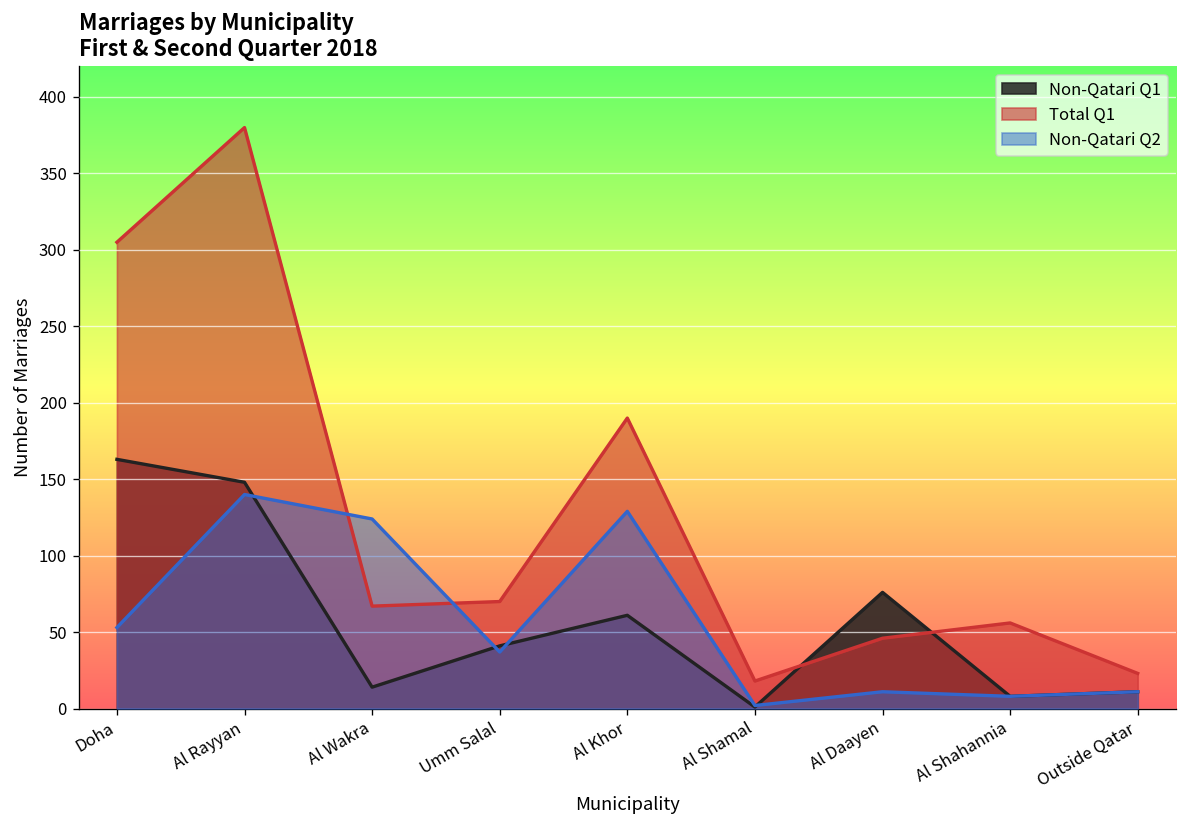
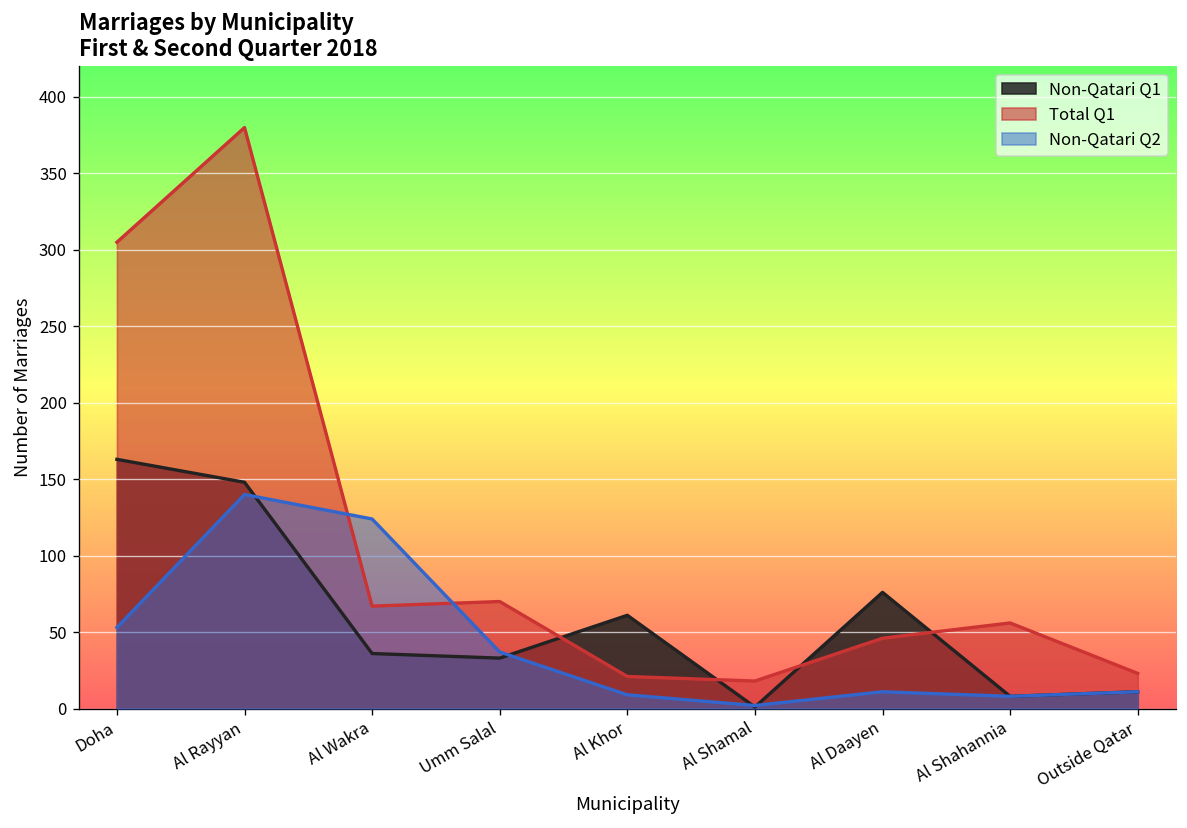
Non-Qatari Q1, Al Wakra: 14 -> 36
Non-Qatari Q1, Umm Salal: 41 -> 33
Total Q1, Al Khor: 190 -> 21
Non-Qatari Q2, Al Khor: 129 -> 9
